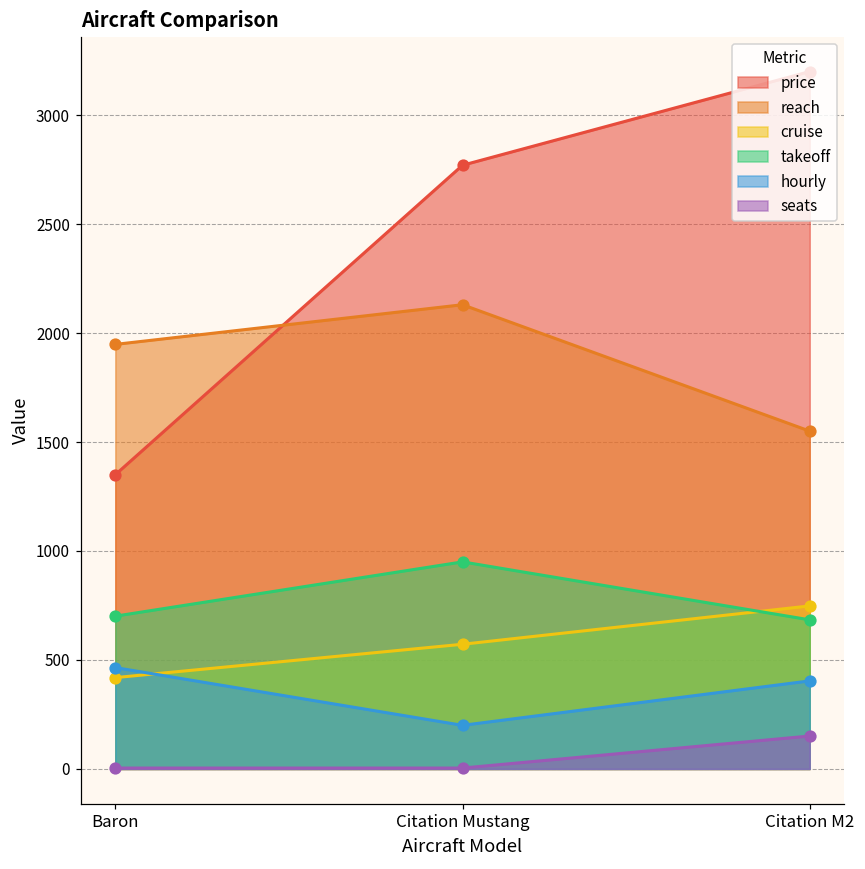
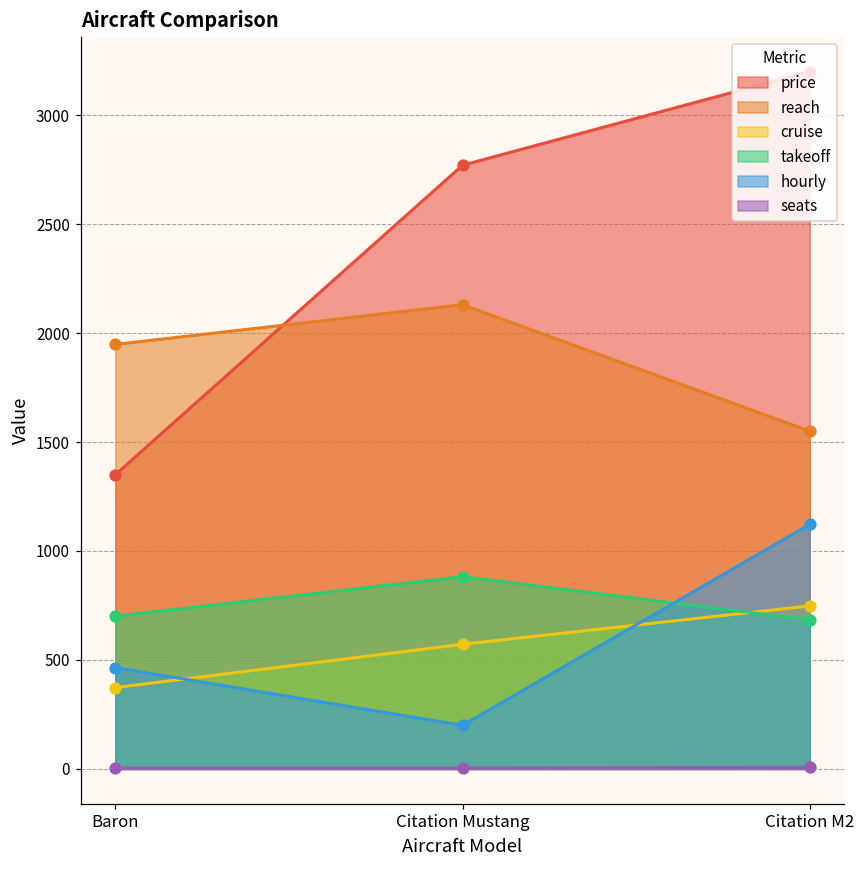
cruise, Baron: 420 -> 370
takeoff, Citation Mustang: 950 -> 880
hourly, Citation M2: 400 -> 1120
seats, Citation M2: 150 -> 10
